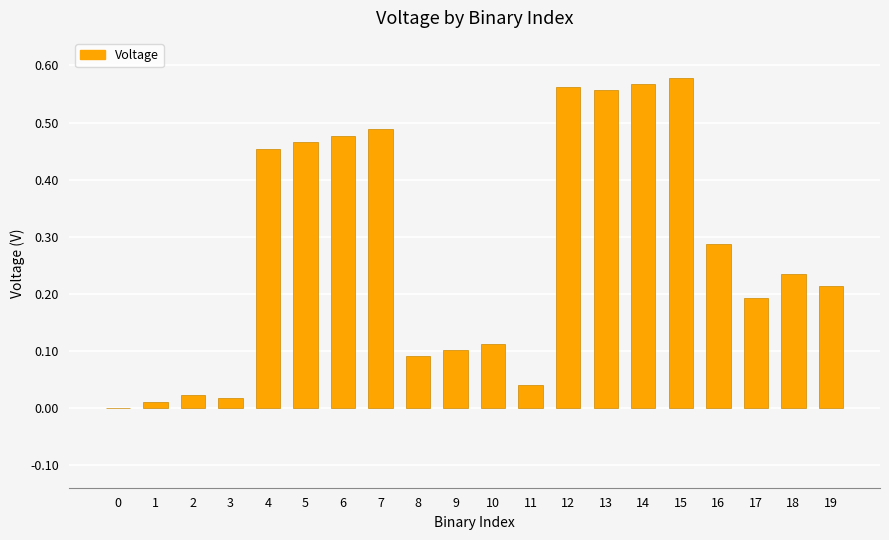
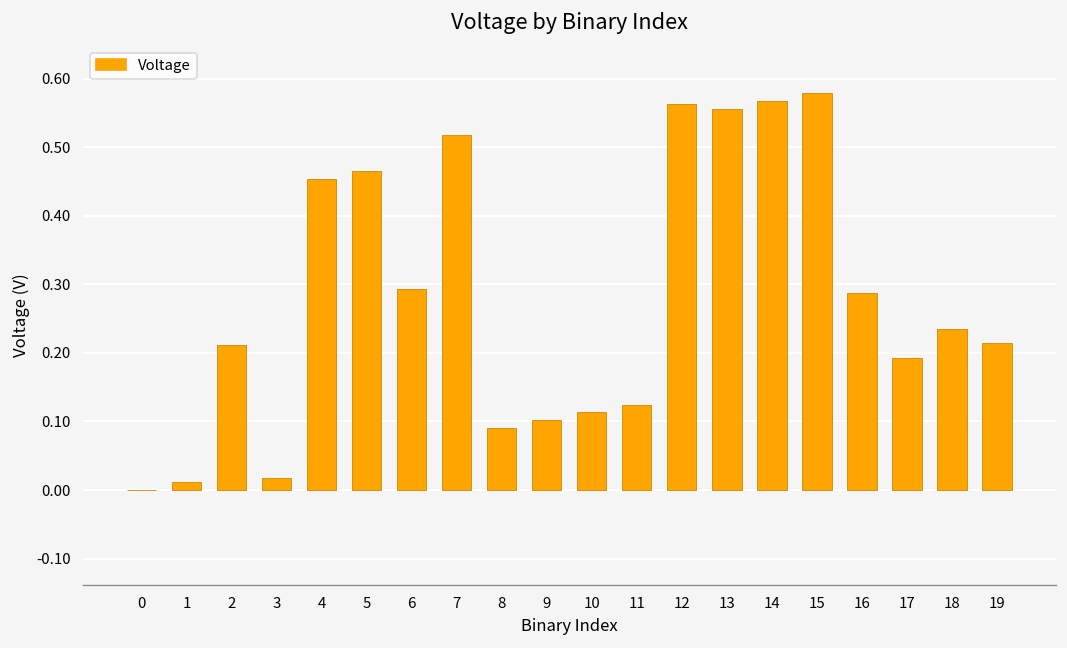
2: 0.02 -> 0.21
6: 0.48 -> 0.29
7: 0.49 -> 0.52
11: 0.04 -> 0.12
